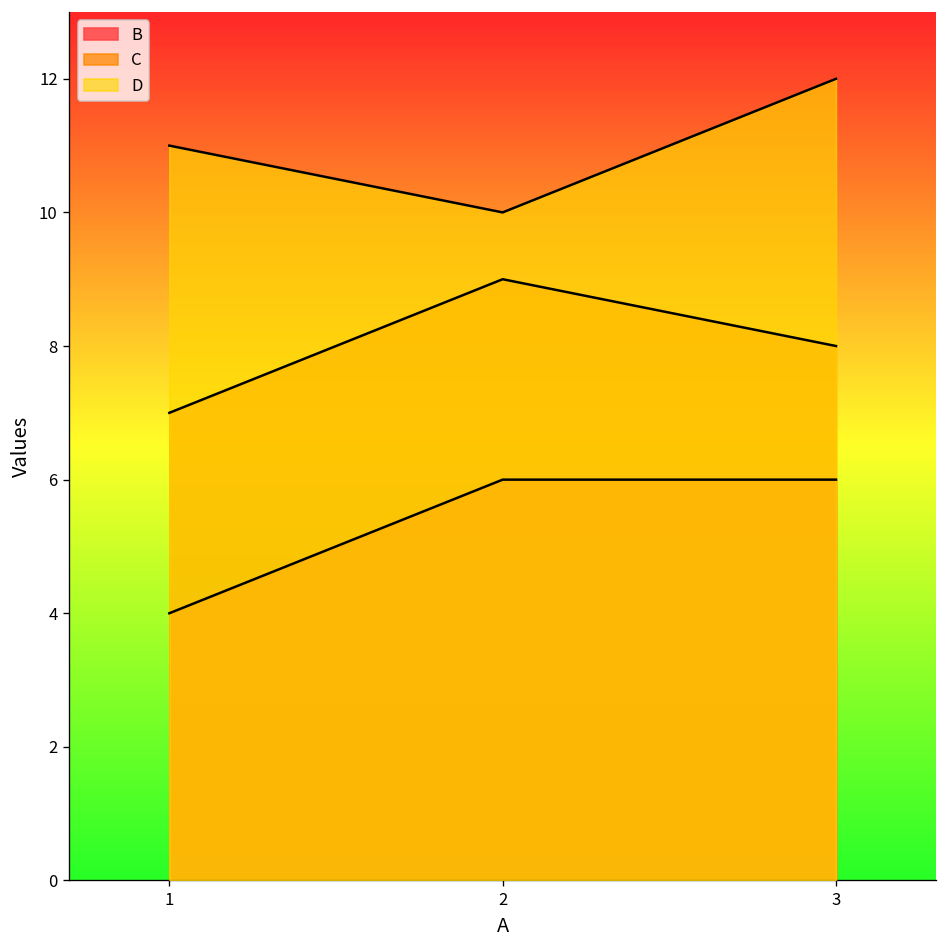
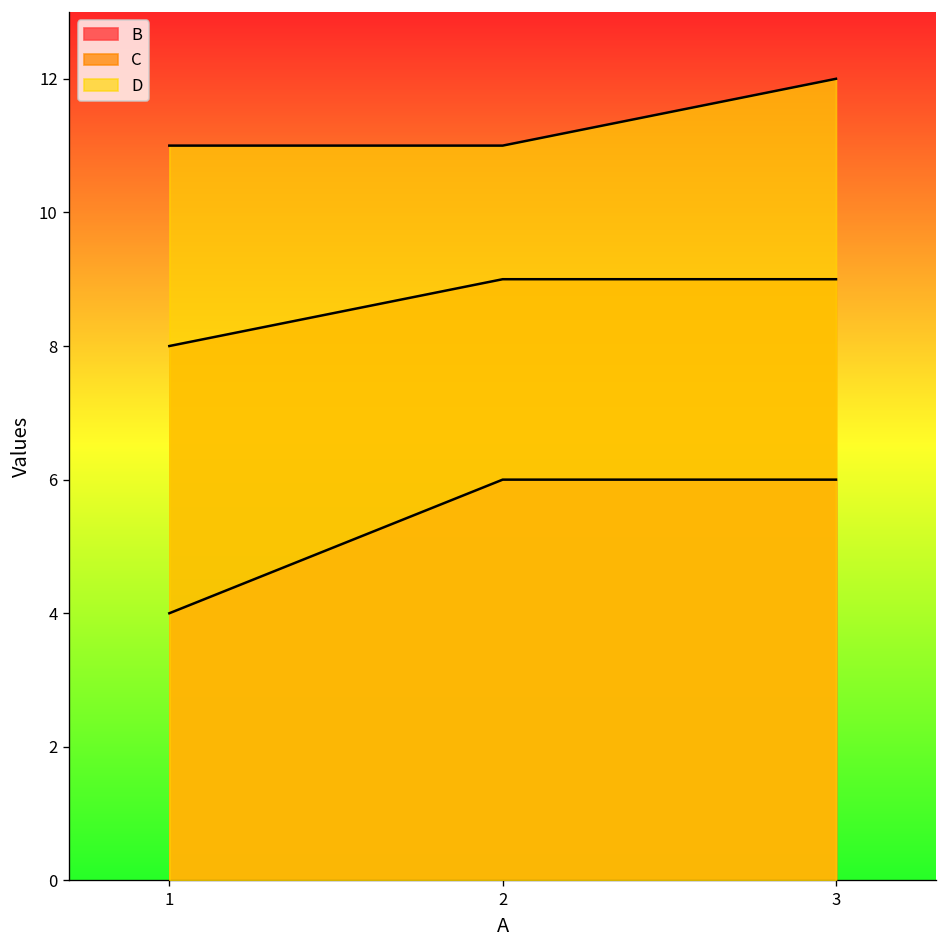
C, 1: 7 -> 8
D, 2: 10 -> 11
C, 3: 8 -> 9
